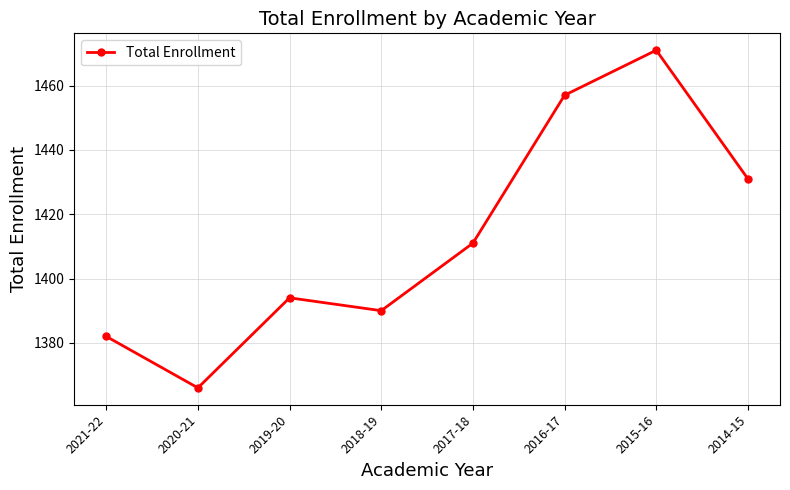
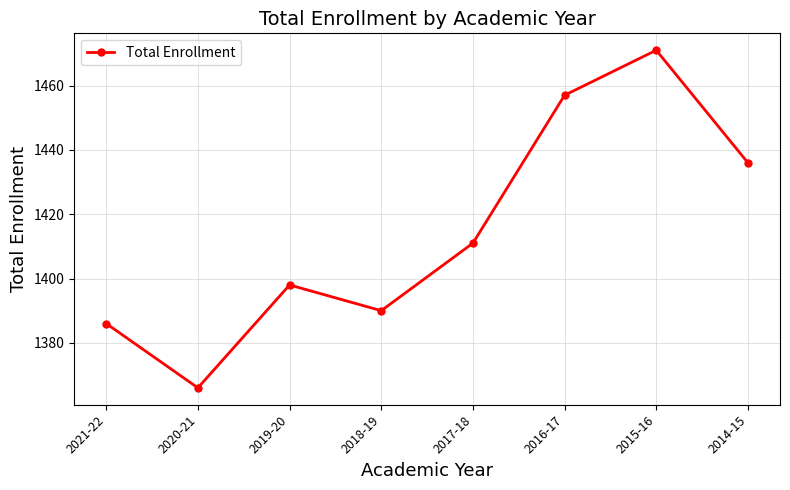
2021-22: 1382 -> 1386
2019-20: 1394 -> 1398
2014-15: 1431 -> 1436
